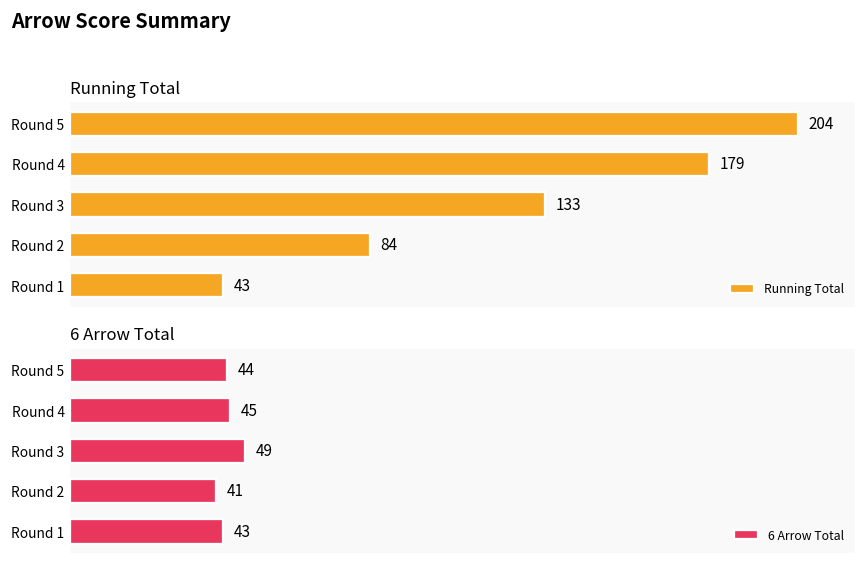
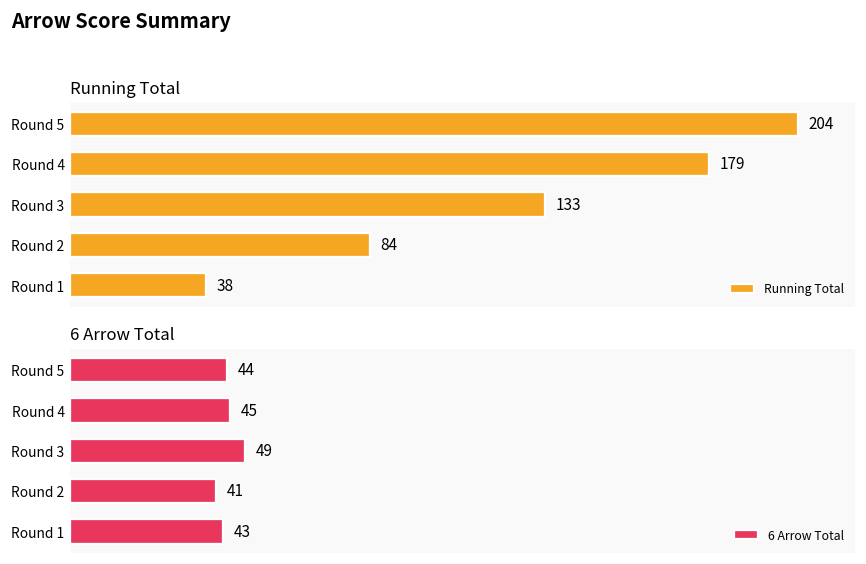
Running Total, Round 1: 43 -> 38
